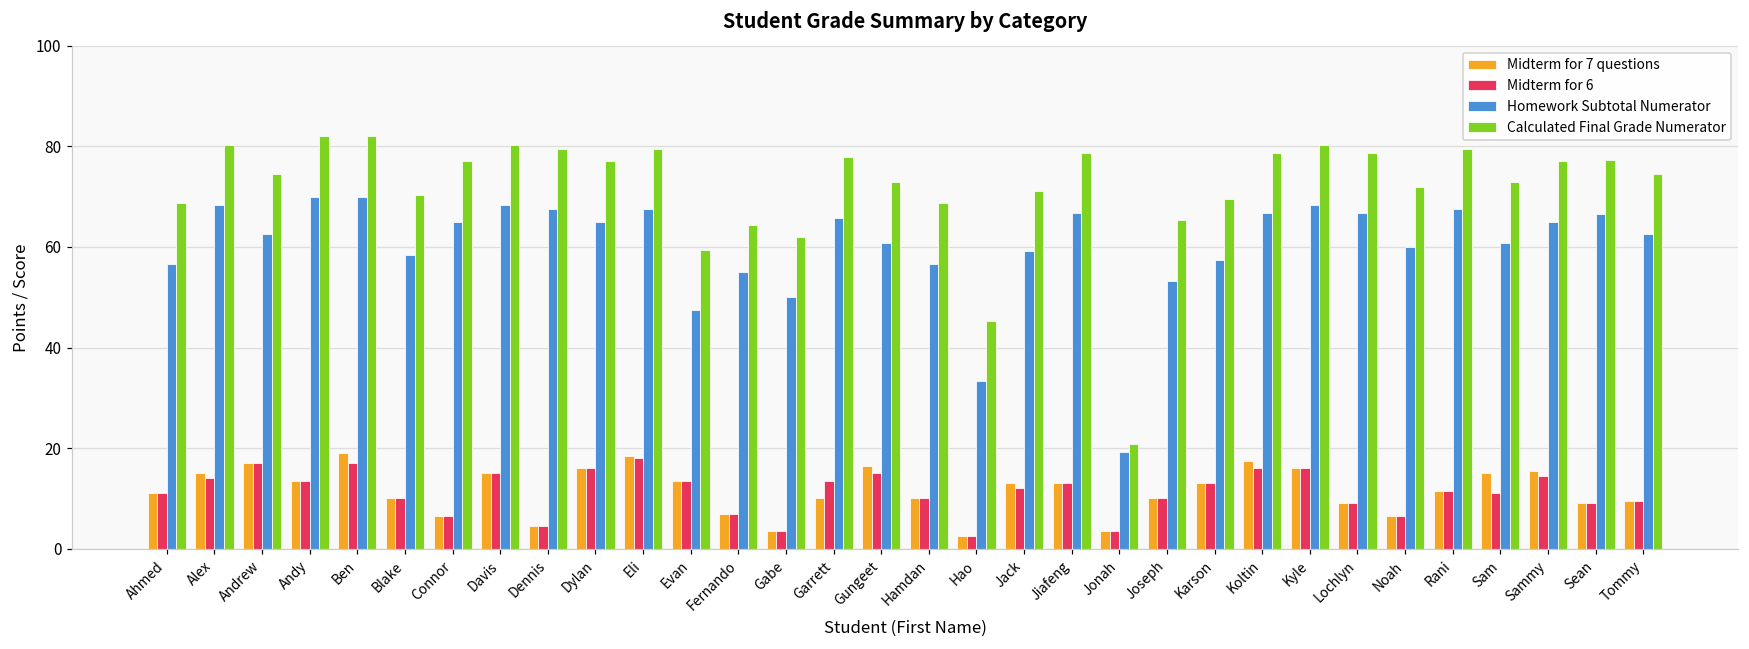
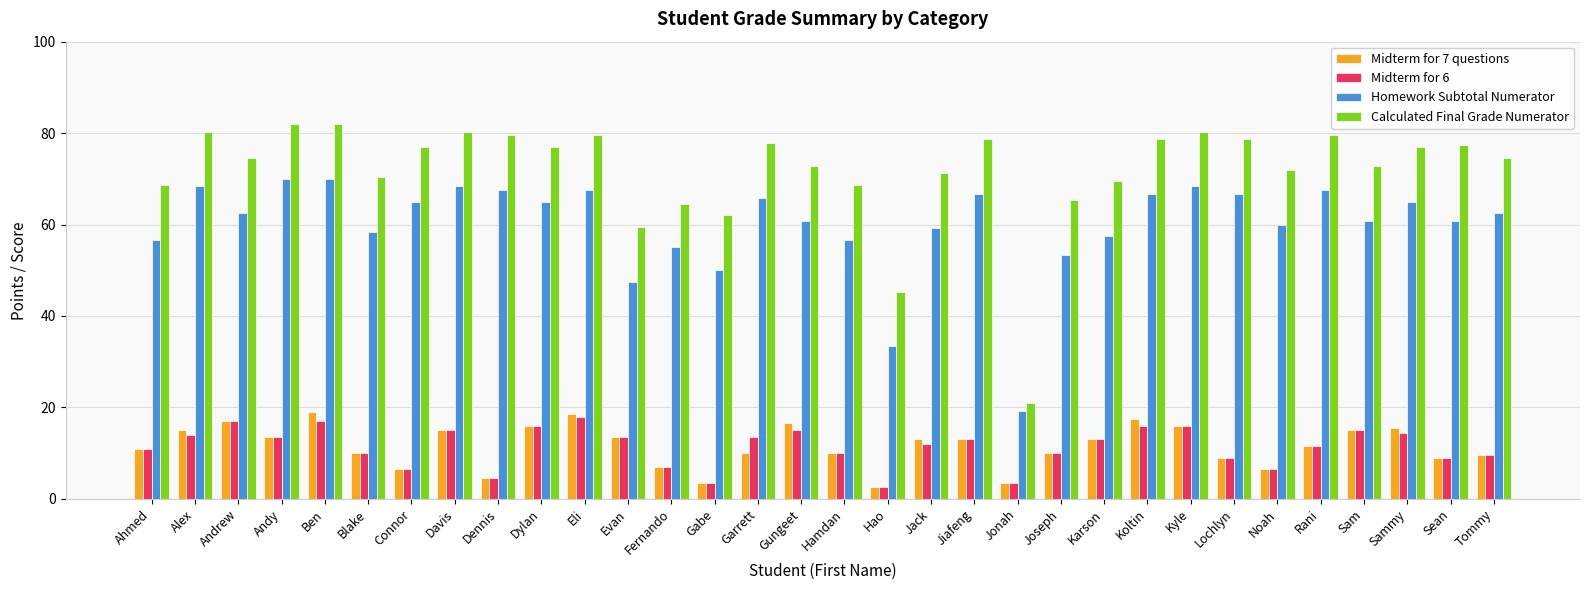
Midterm for 6, Sam: 11 -> 15
Homework Subtotal Numerator, Sean: 67 -> 61
